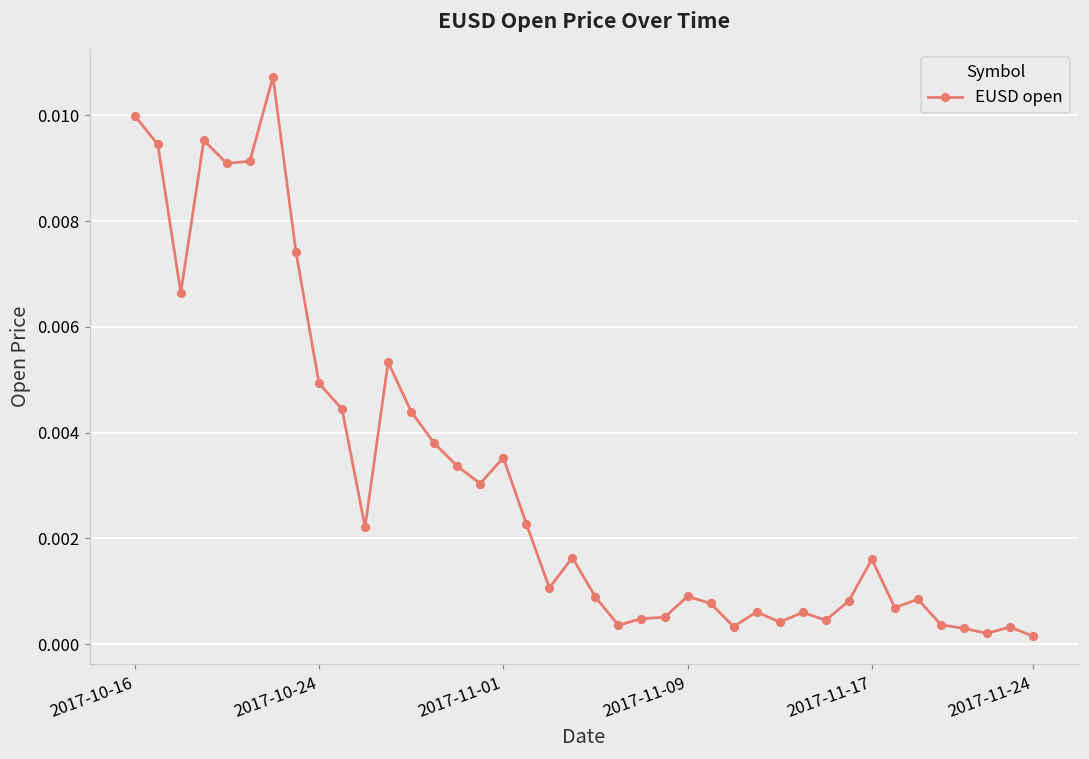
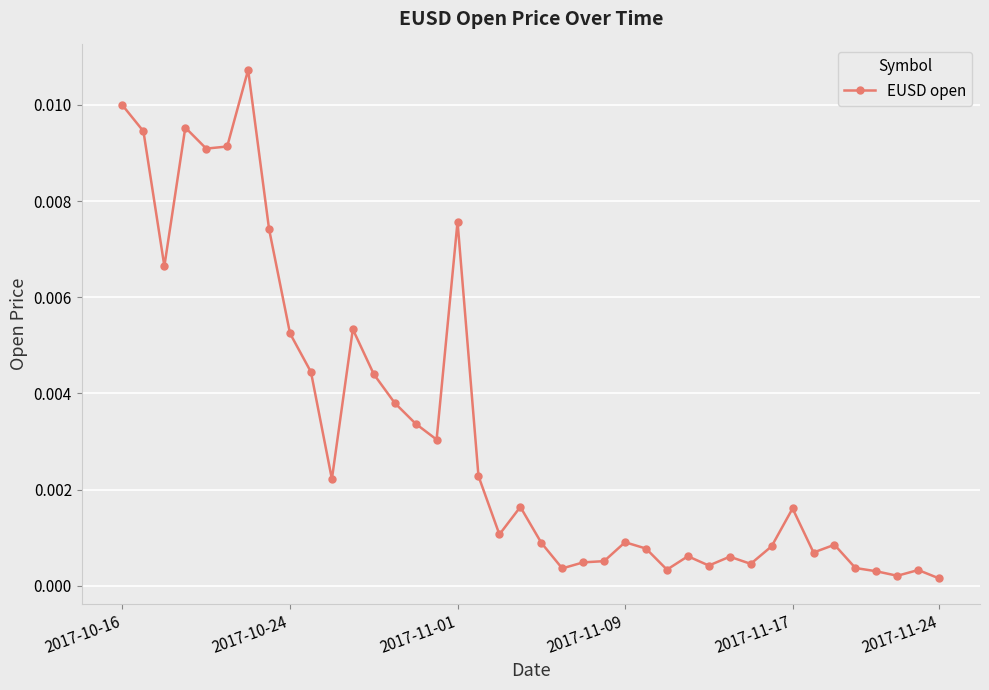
2017-10-24: 0.0049 -> 0.0052
2017-11-01: 0.0035 -> 0.0076
